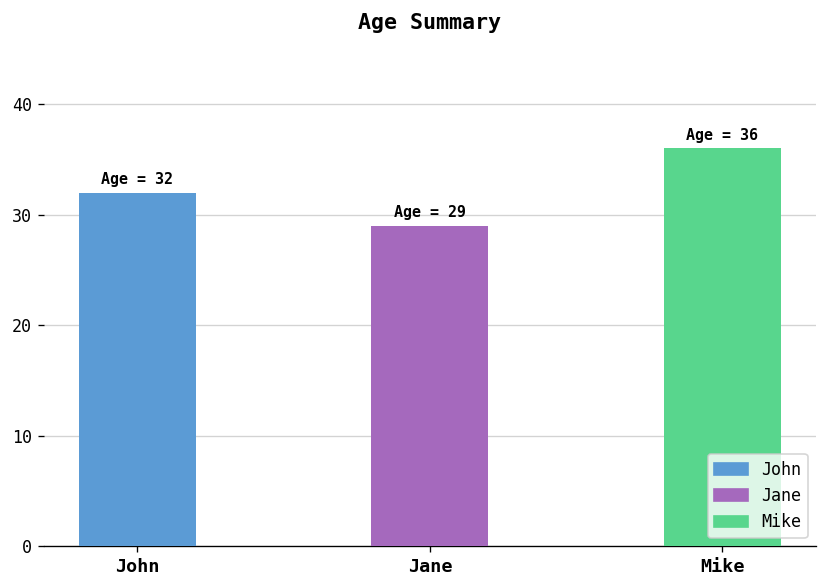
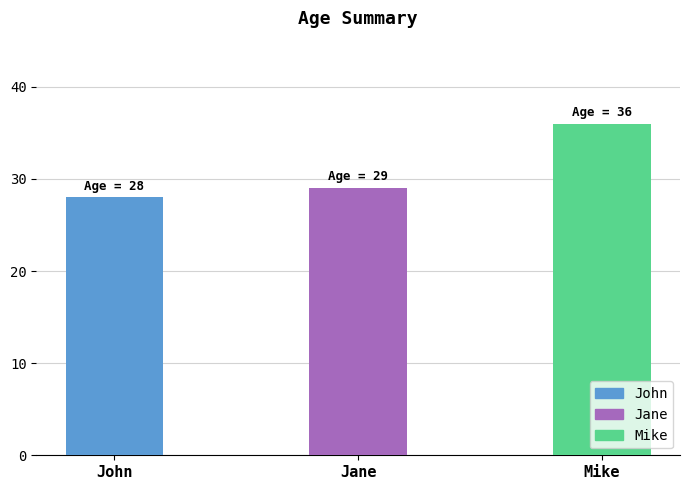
John: 32 -> 28
